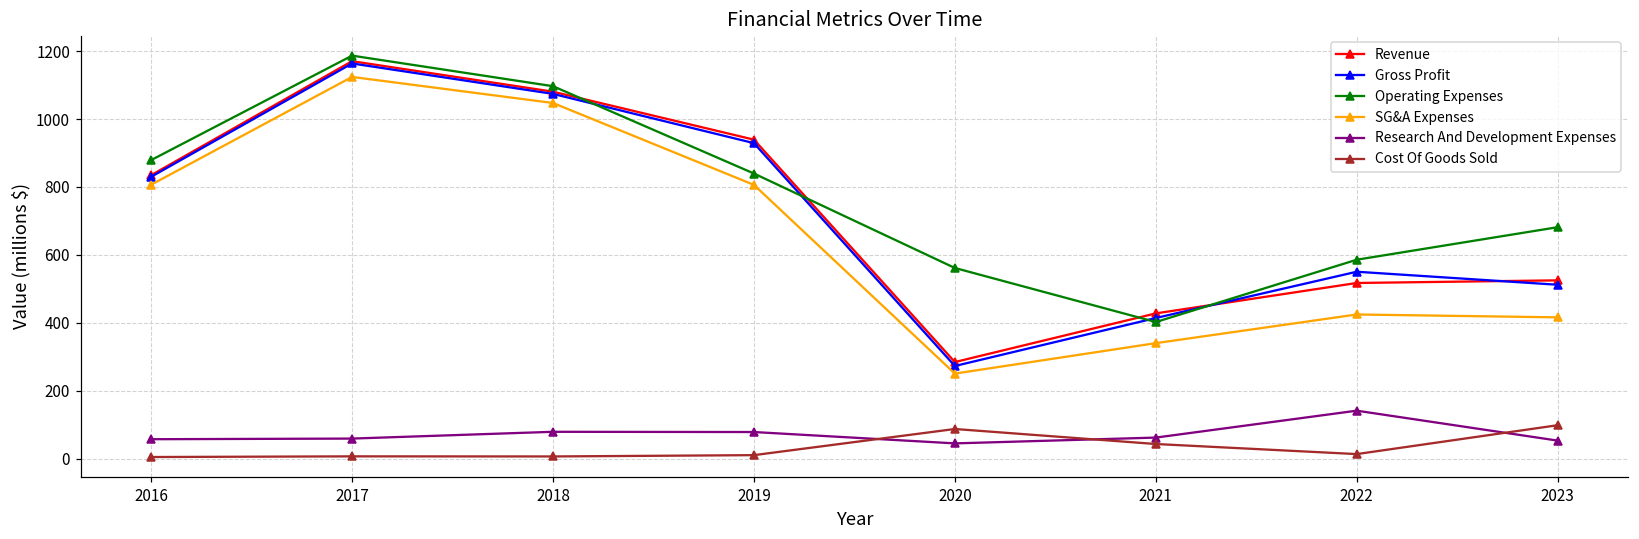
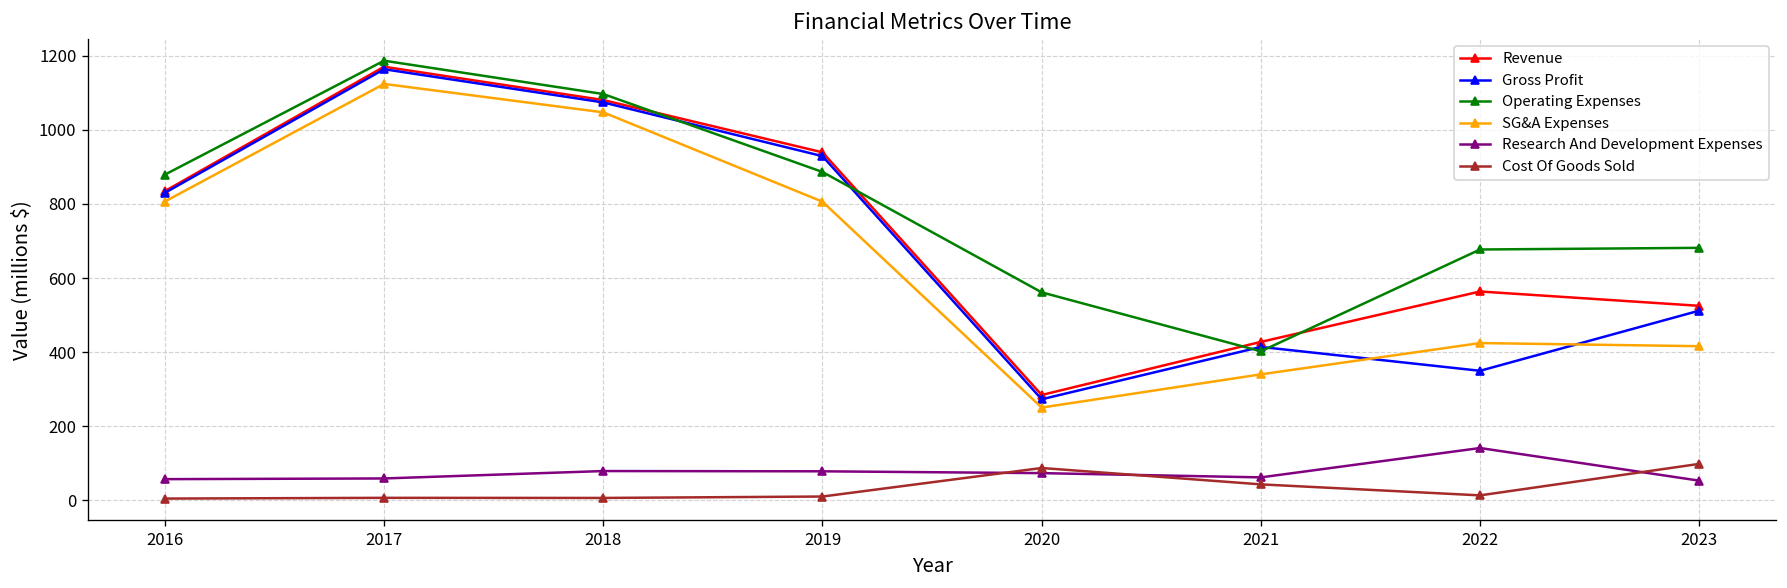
Operating Expenses, 2019: 840 -> 890
Research And Development Expenses, 2020: 40 -> 70
Revenue, 2022: 520 -> 560
Gross Profit, 2022: 550 -> 350
Operating Expenses, 2022: 590 -> 680
